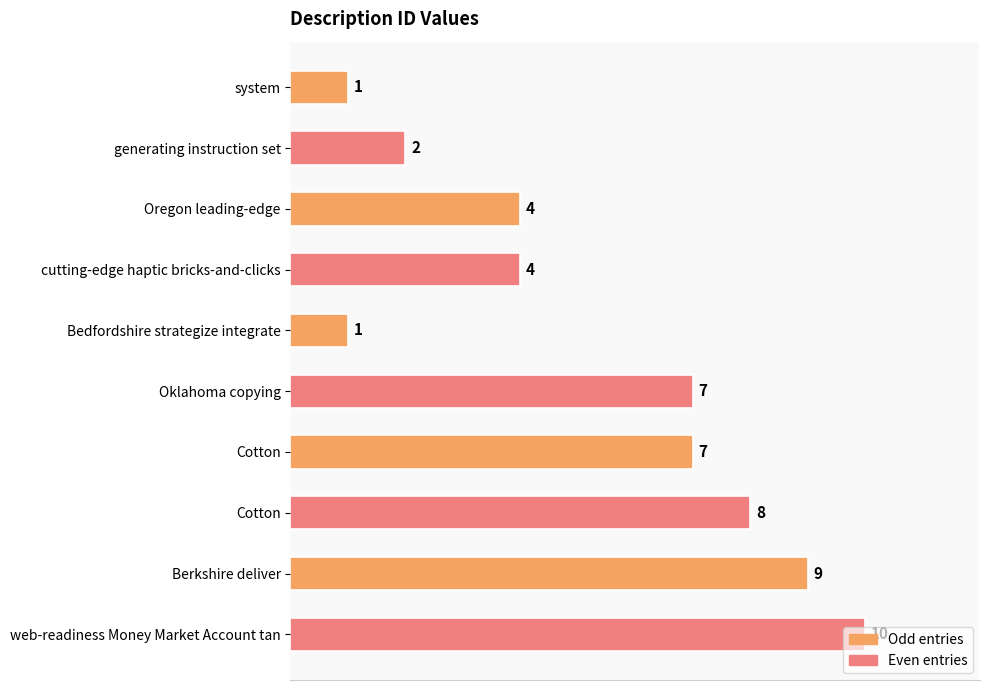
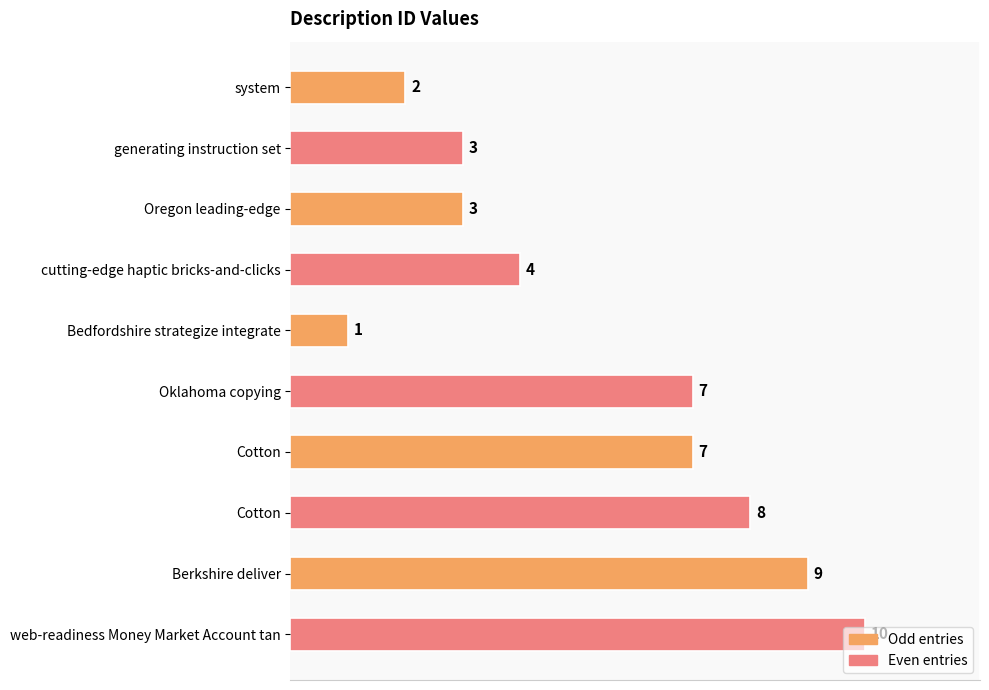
system: 1 -> 2
generating instruction set: 2 -> 3
Oregon leading-edge: 4 -> 3
